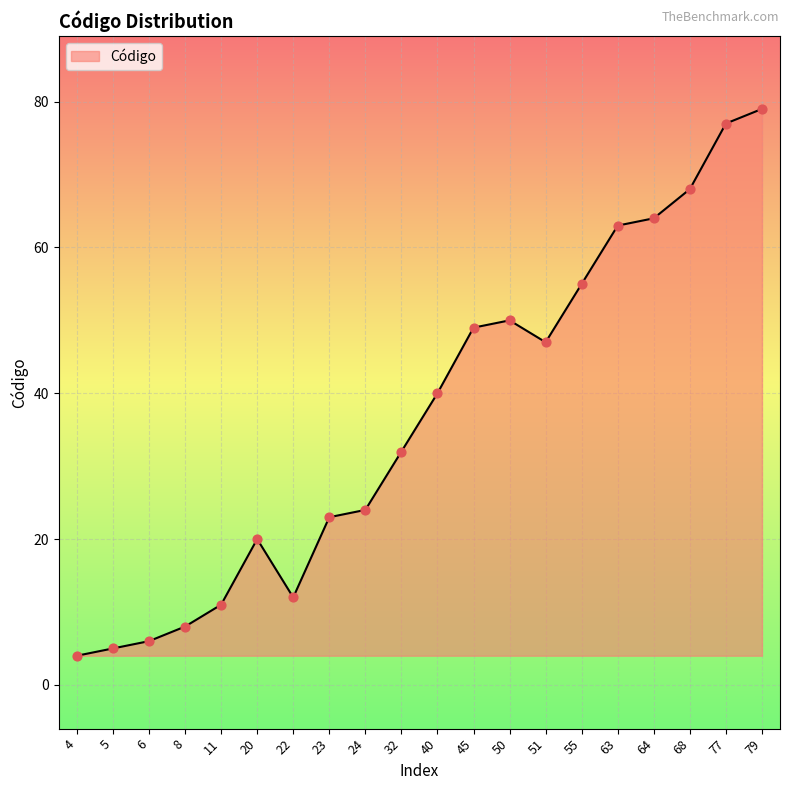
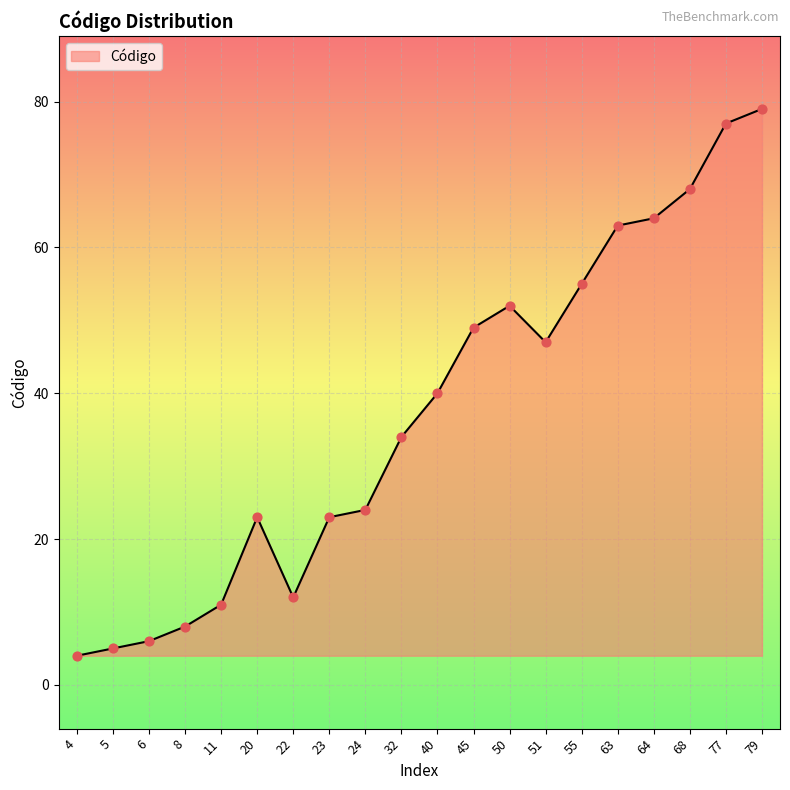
20: 20 -> 23
32: 32 -> 34
50: 50 -> 52
